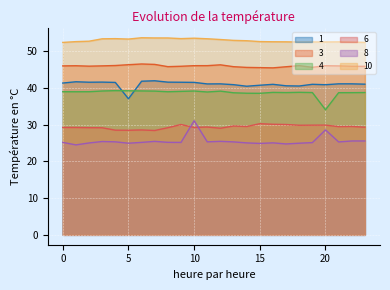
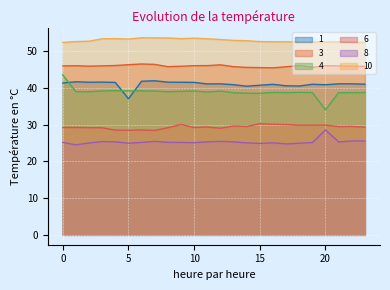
4, 0: 39 -> 44
8, 10: 31 -> 25
